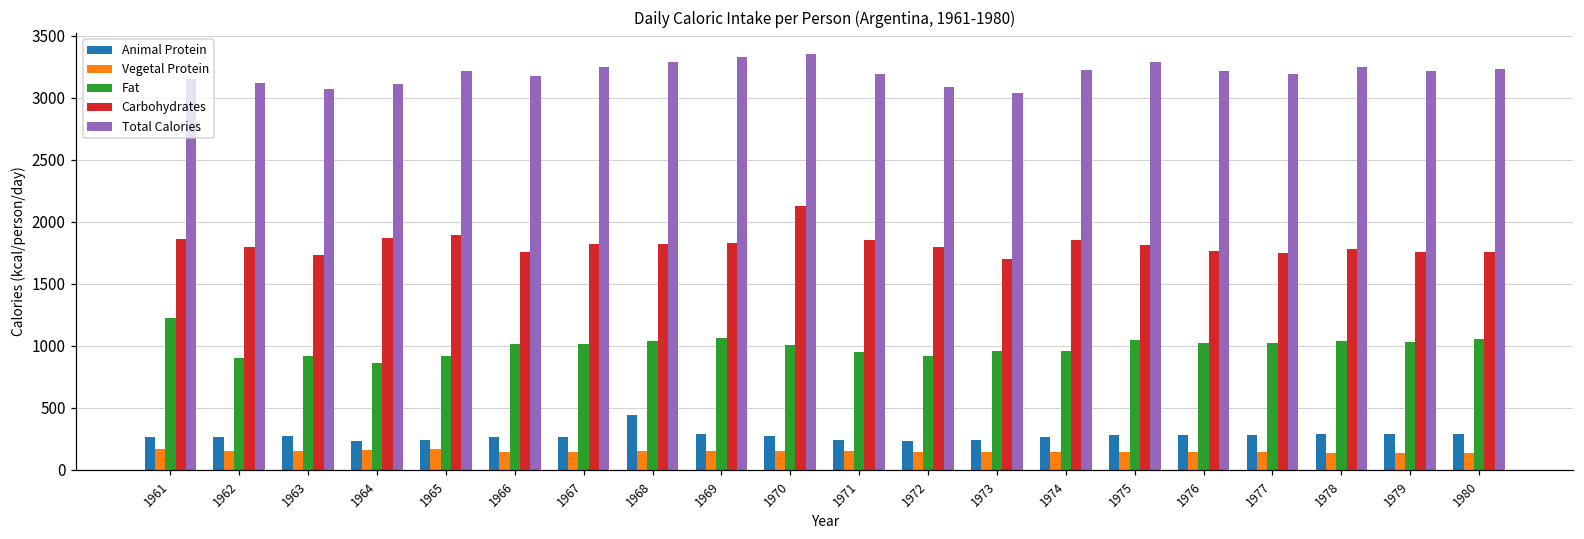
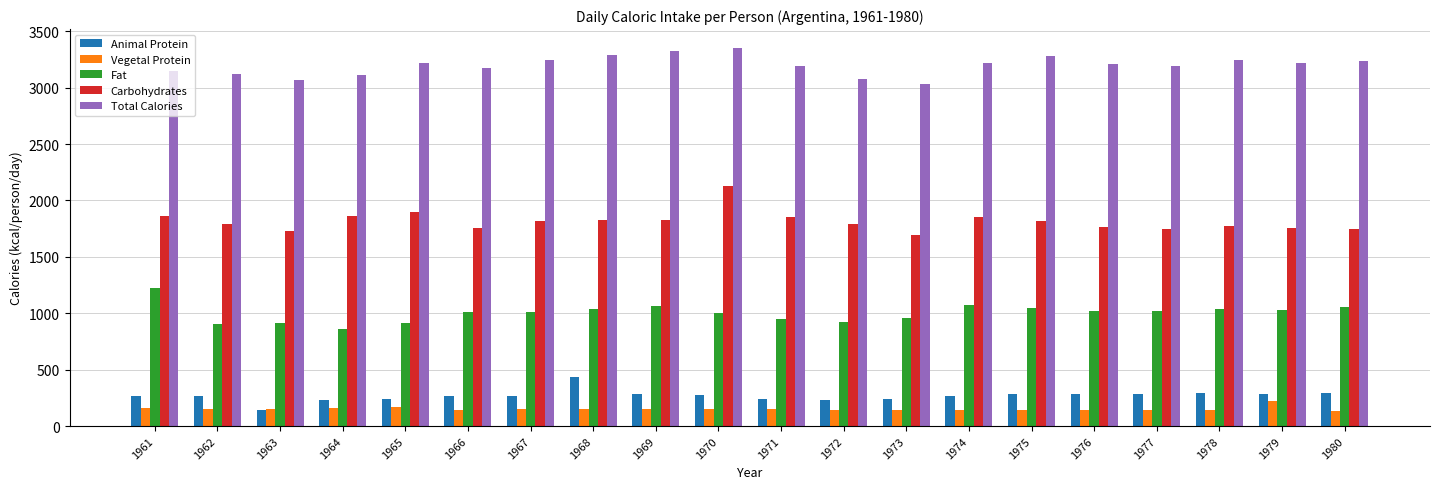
Animal Protein, 1963: 270 -> 140
Fat, 1974: 960 -> 1070
Vegetal Protein, 1979: 140 -> 220
